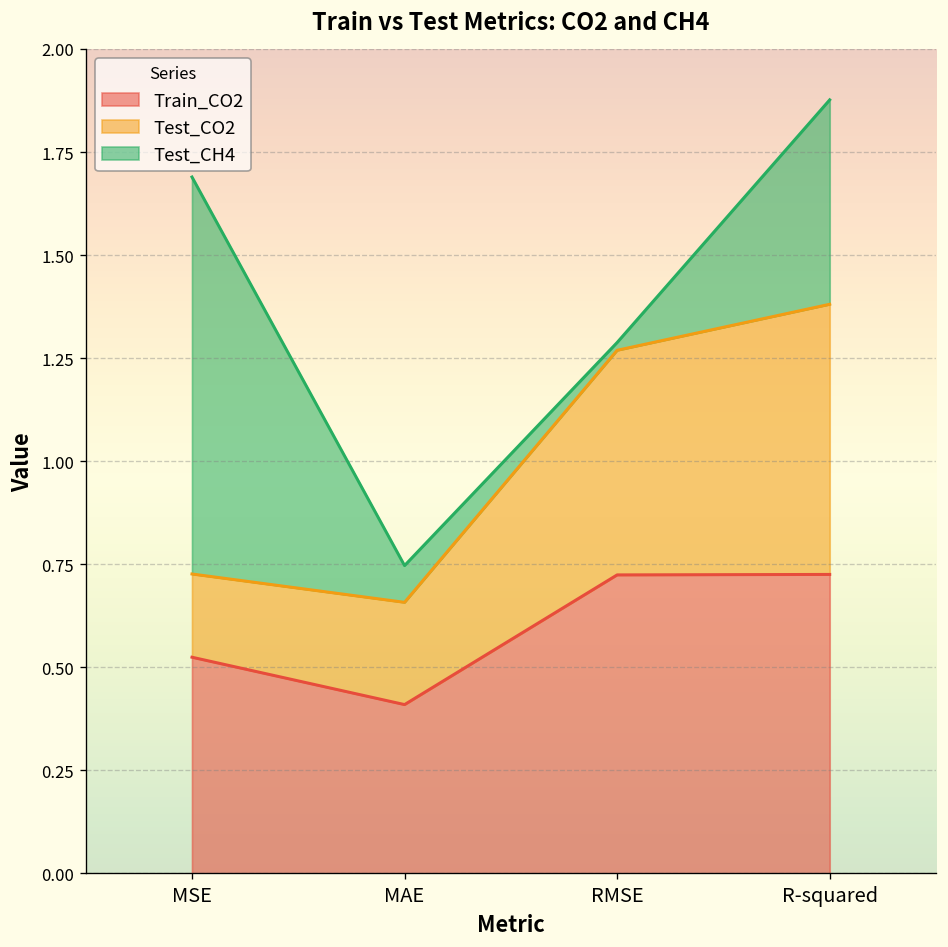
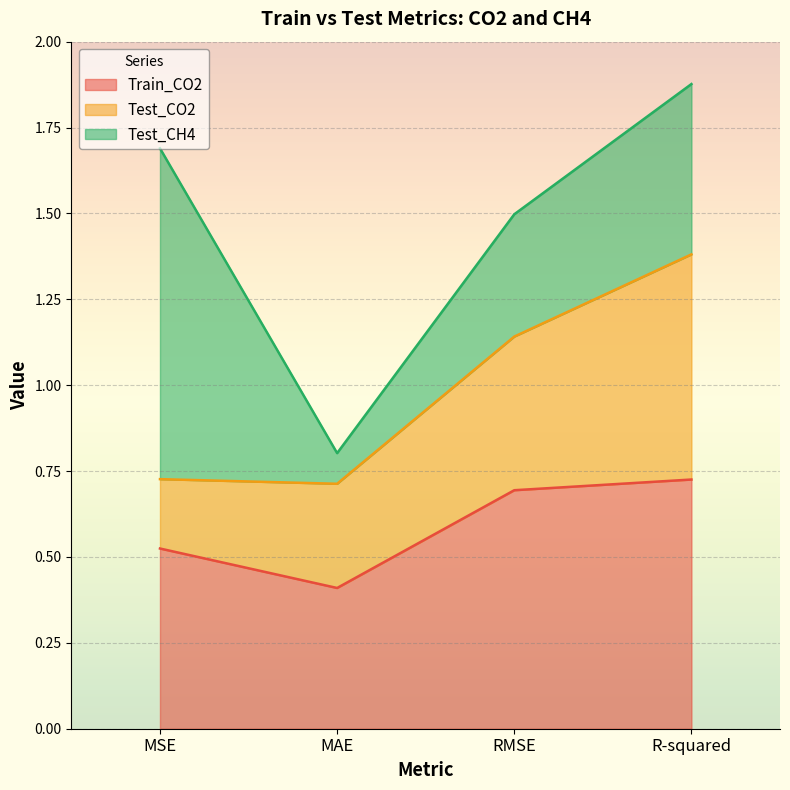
Test_CO2, MAE: 0.25 -> 0.30
Train_CO2, RMSE: 0.72 -> 0.69
Test_CO2, RMSE: 0.54 -> 0.45
Test_CH4, RMSE: 0.02 -> 0.36
